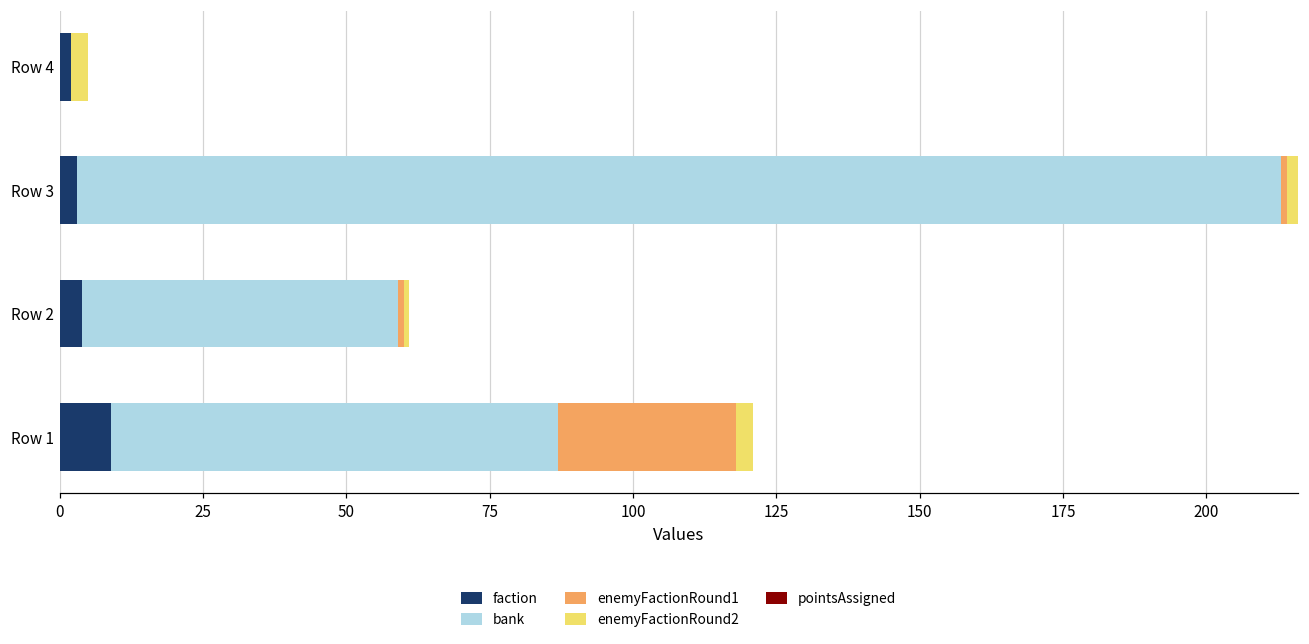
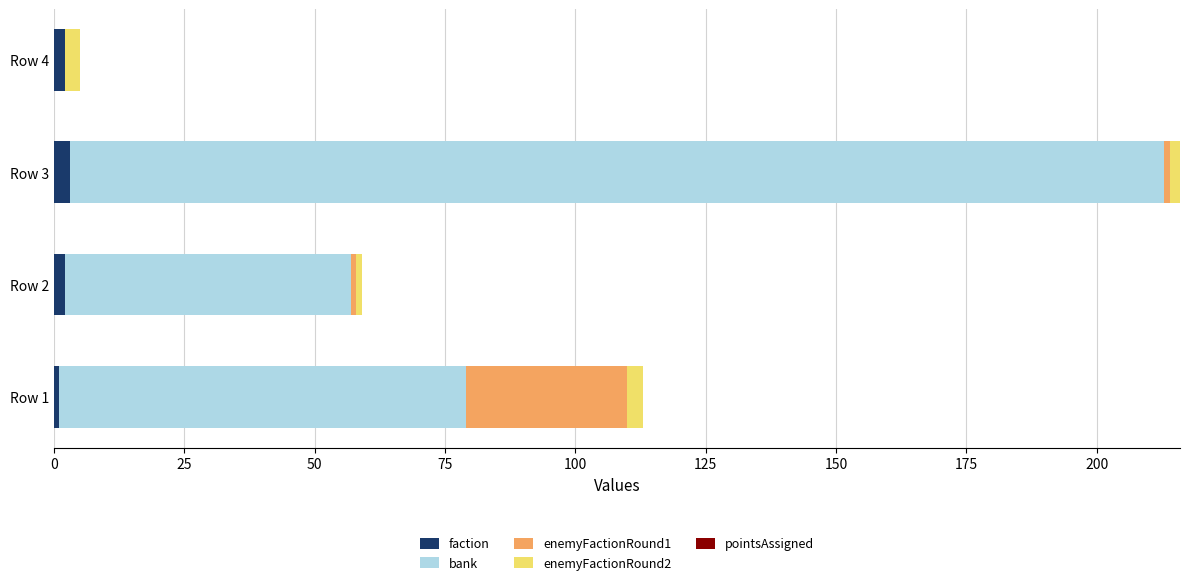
faction, Row 2: 4 -> 2
faction, Row 1: 9 -> 1
